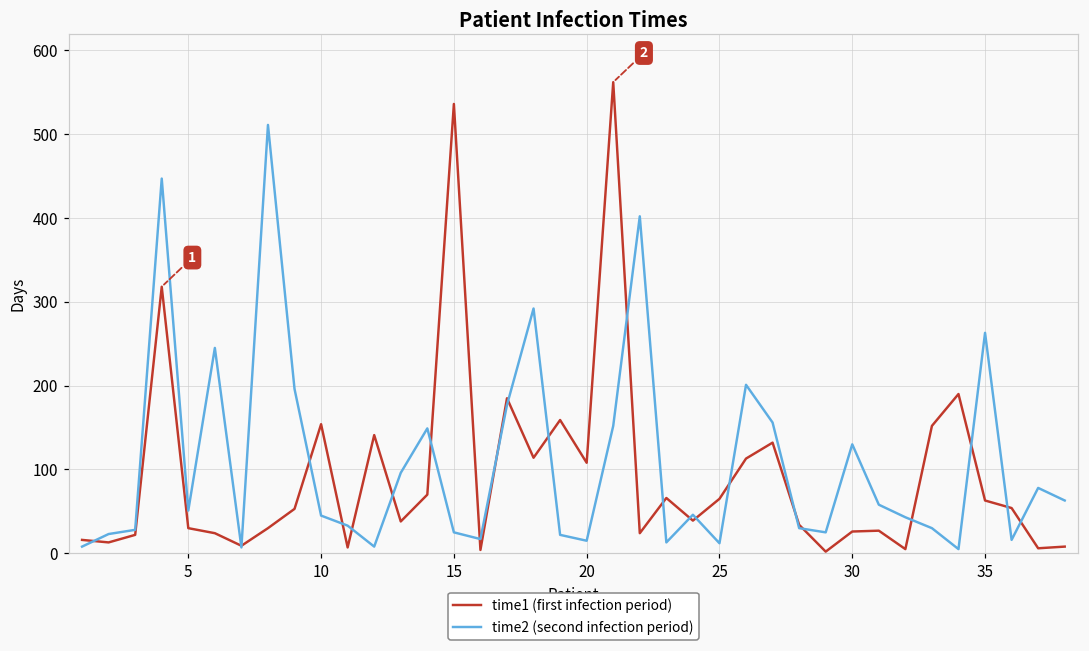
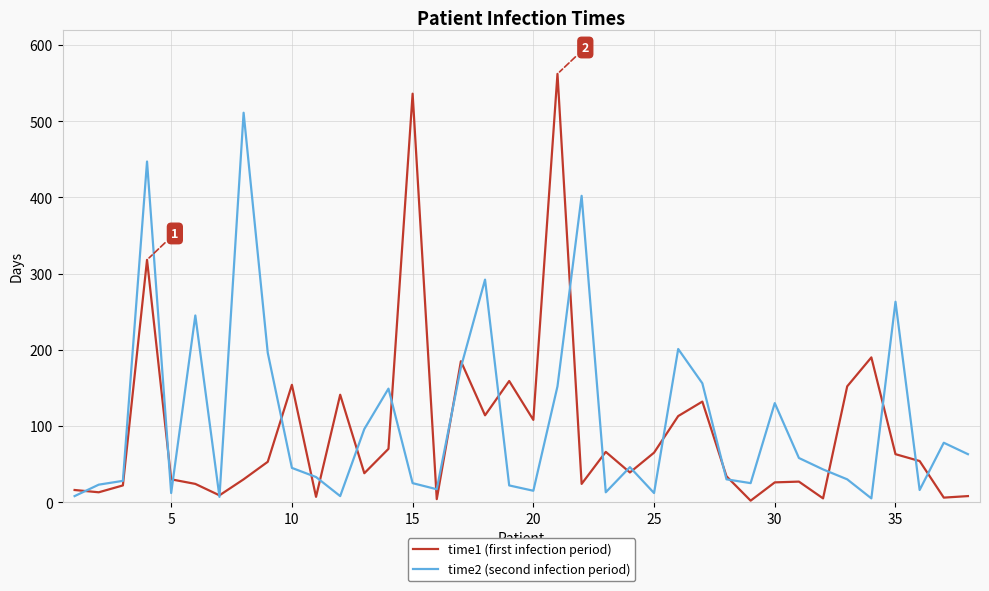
time2 (second infection period), 5: 50 -> 10
